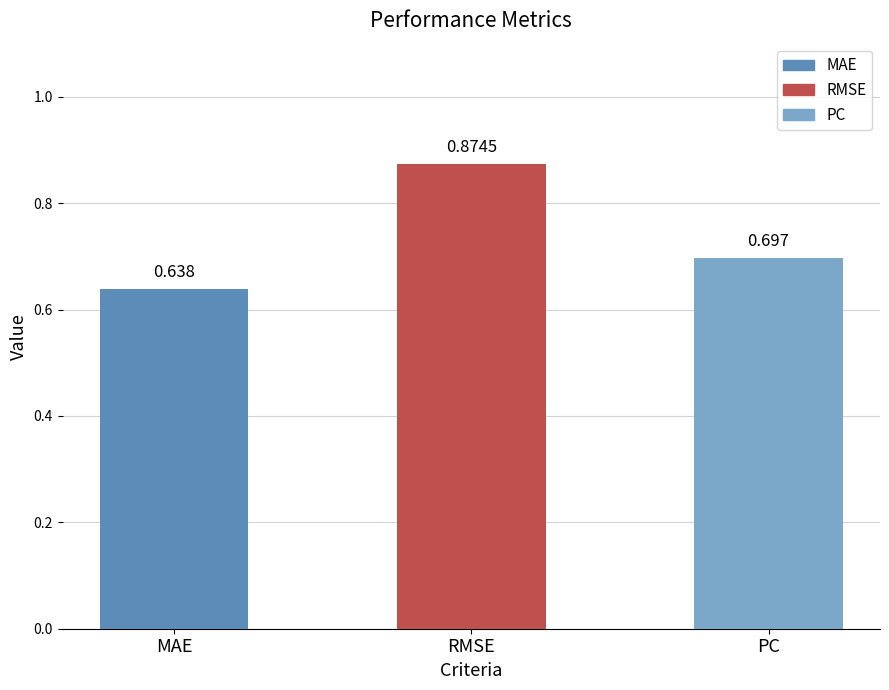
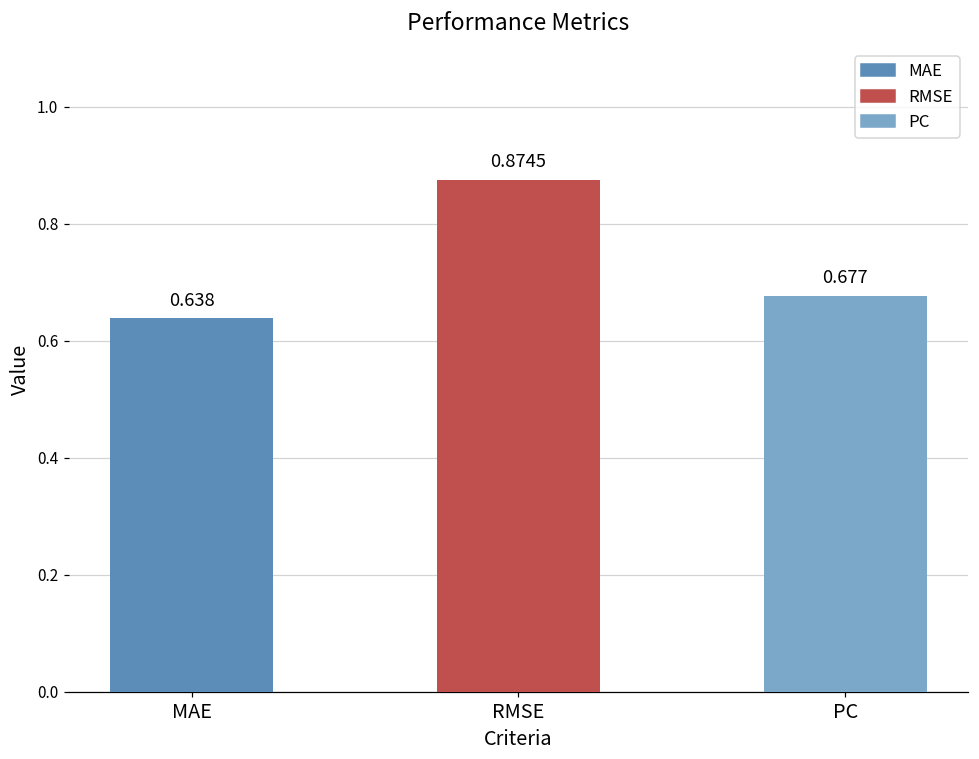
PC: 0.697 -> 0.677
